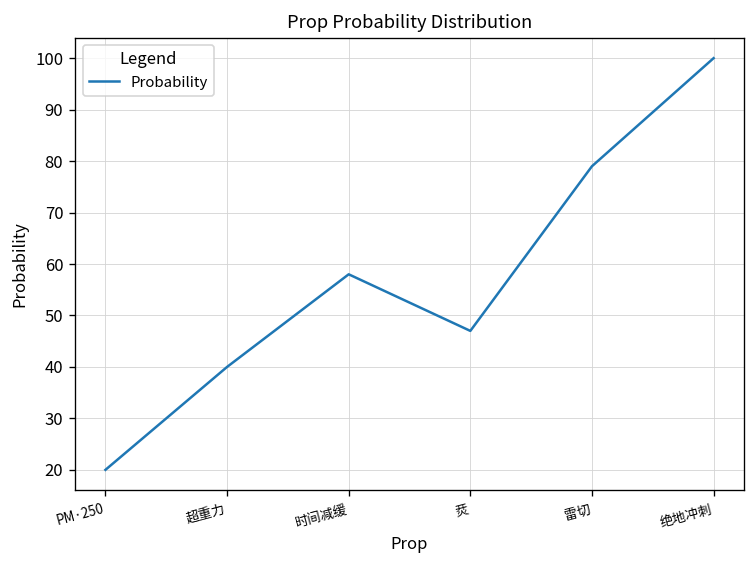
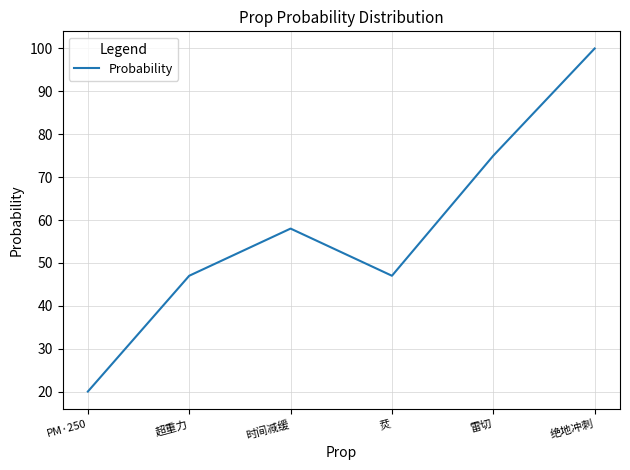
超重力: 40 -> 47
雷切: 79 -> 75
